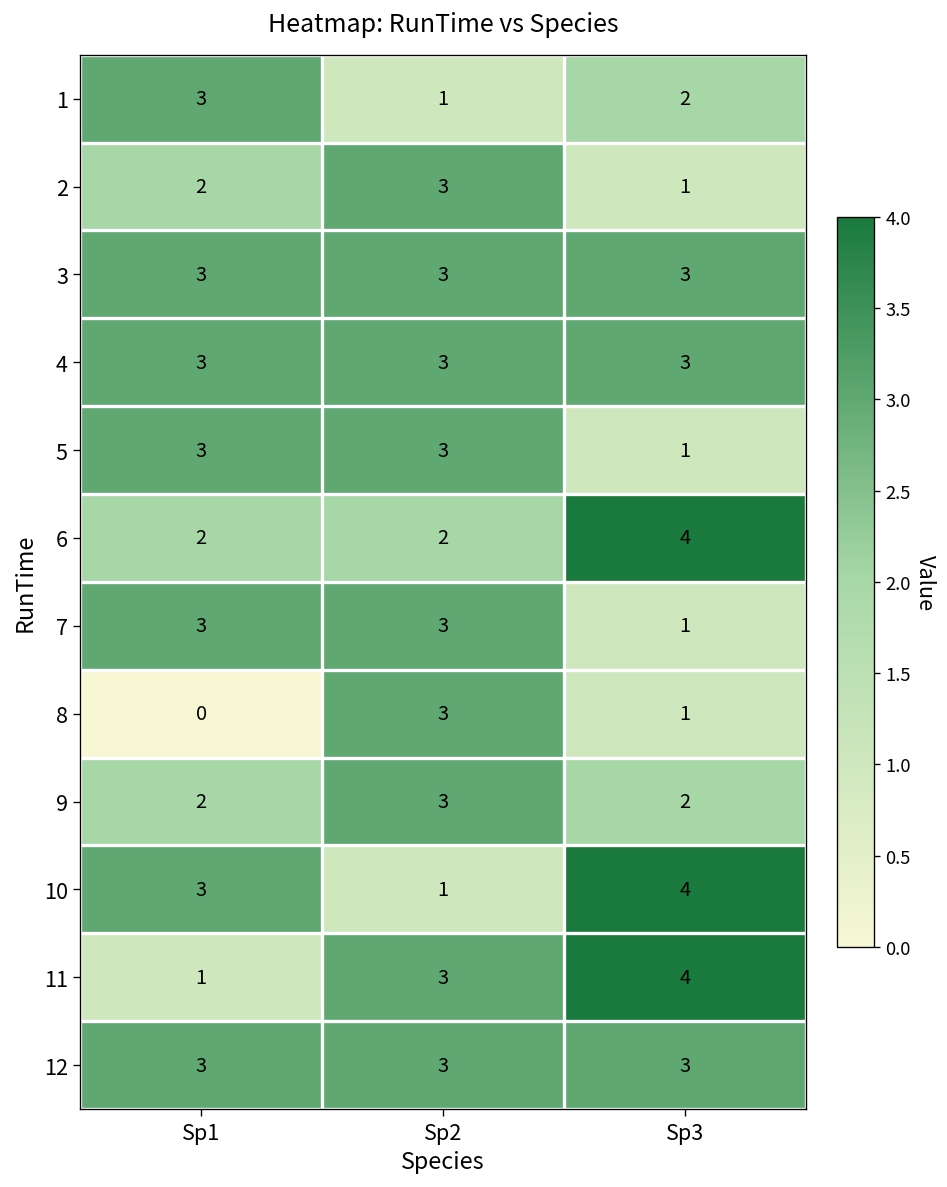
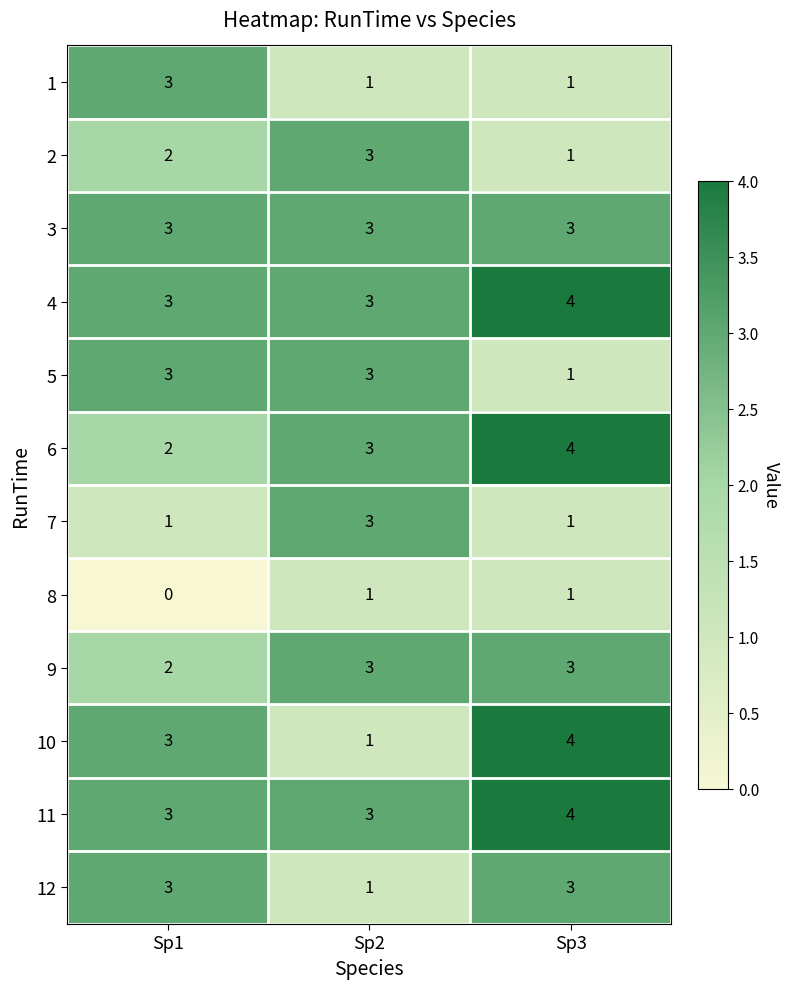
1, Sp3: 2 -> 1
4, Sp3: 3 -> 4
6, Sp2: 2 -> 3
7, Sp1: 3 -> 1
8, Sp2: 3 -> 1
9, Sp3: 2 -> 3
11, Sp1: 1 -> 3
12, Sp2: 3 -> 1
